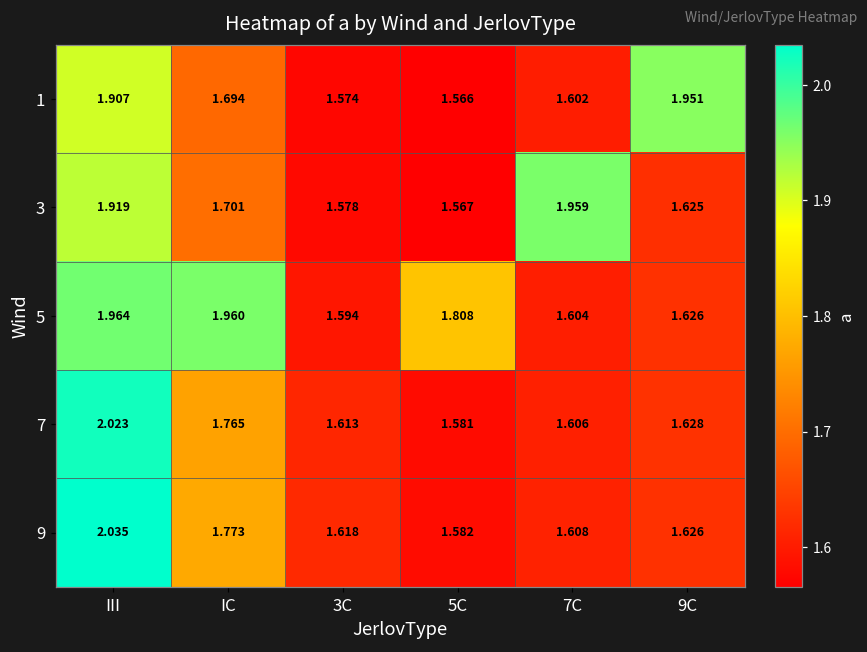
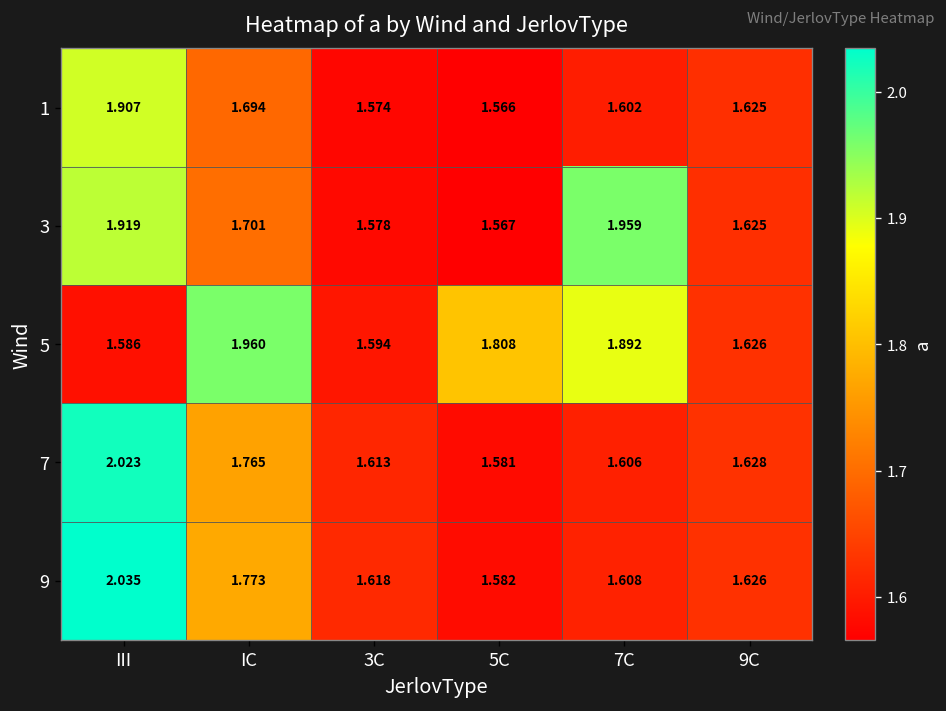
1, 9C: 1.951 -> 1.625
5, III: 1.964 -> 1.586
5, 7C: 1.604 -> 1.892
